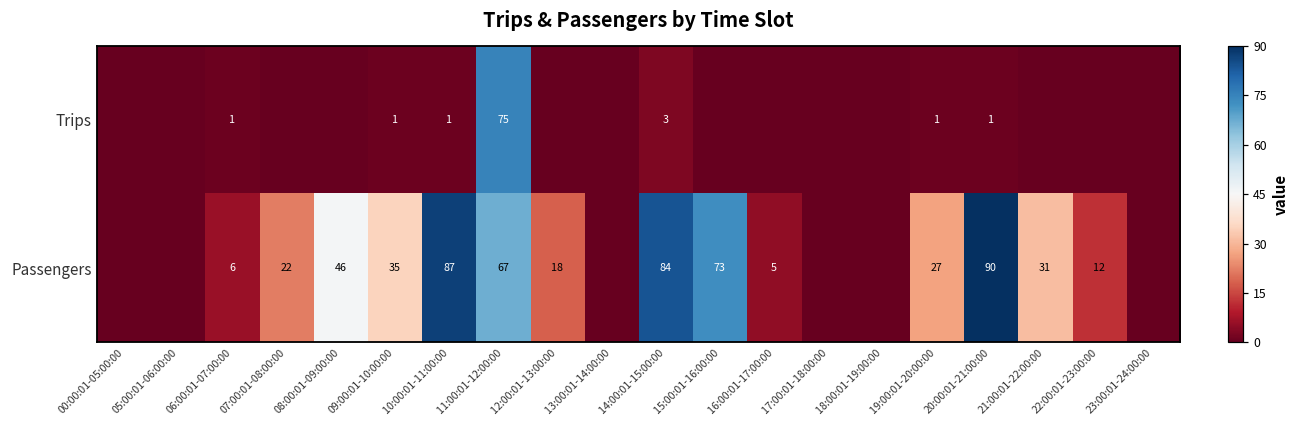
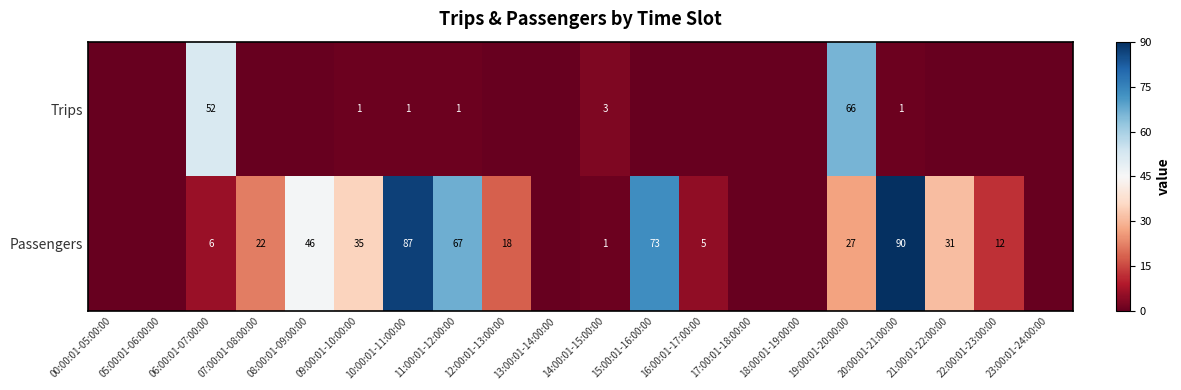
Trips, 06:00:01-07:00:00: 1 -> 52
Trips, 11:00:01-12:00:00: 75 -> 1
Trips, 19:00:01-20:00:00: 1 -> 66
Passengers, 14:00:01-15:00:00: 84 -> 1
